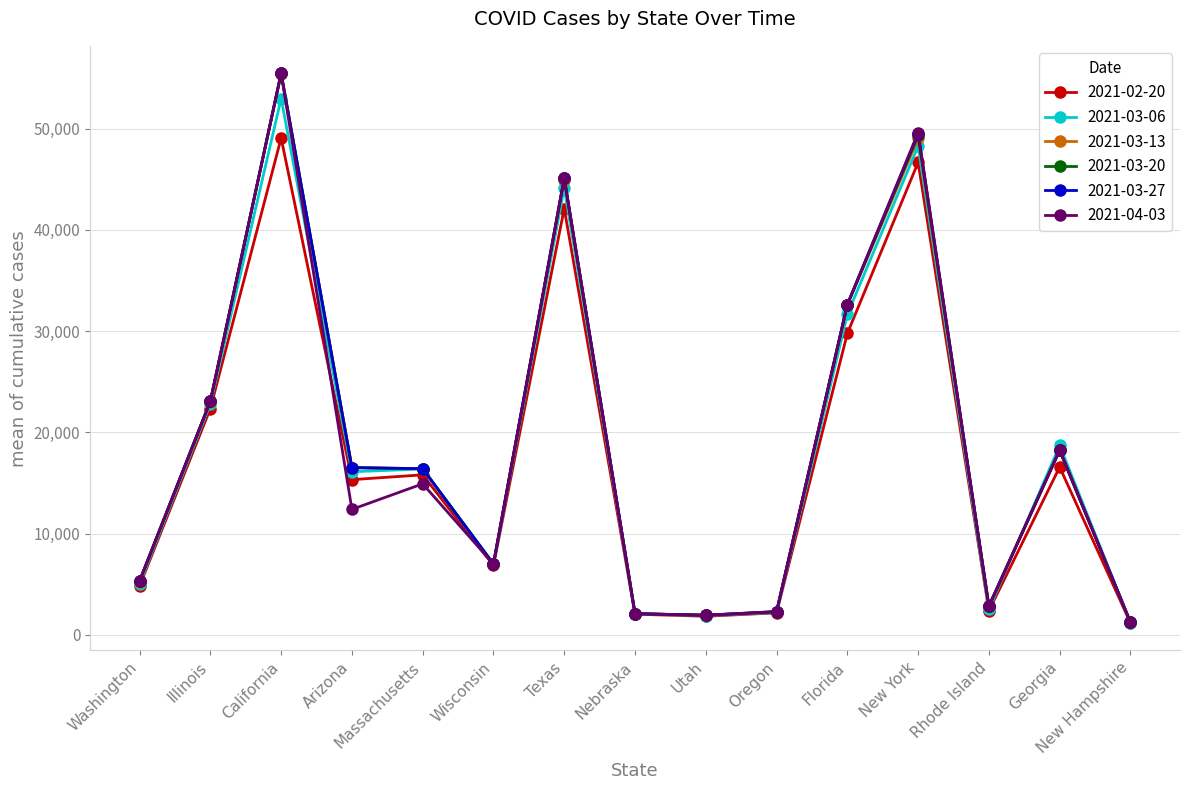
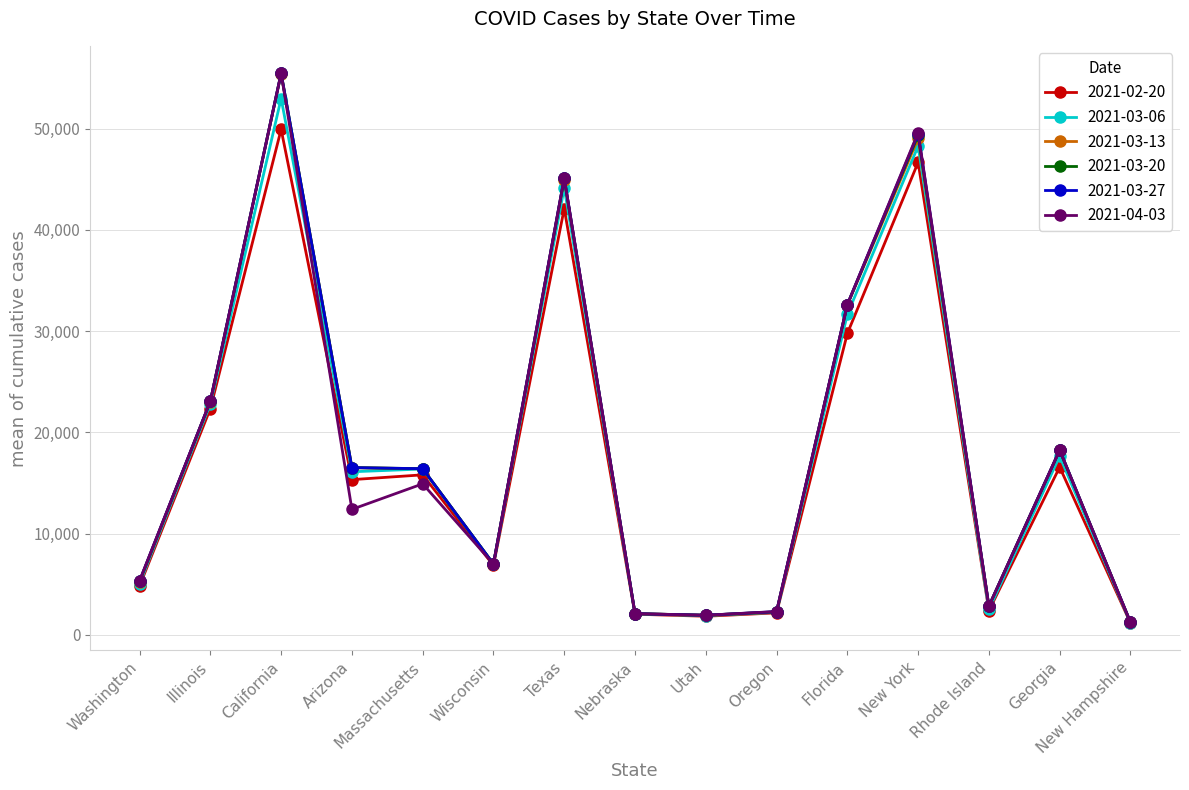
2021-02-20, California: 49,100 -> 49,900
2021-03-06, Georgia: 18,700 -> 17,600
